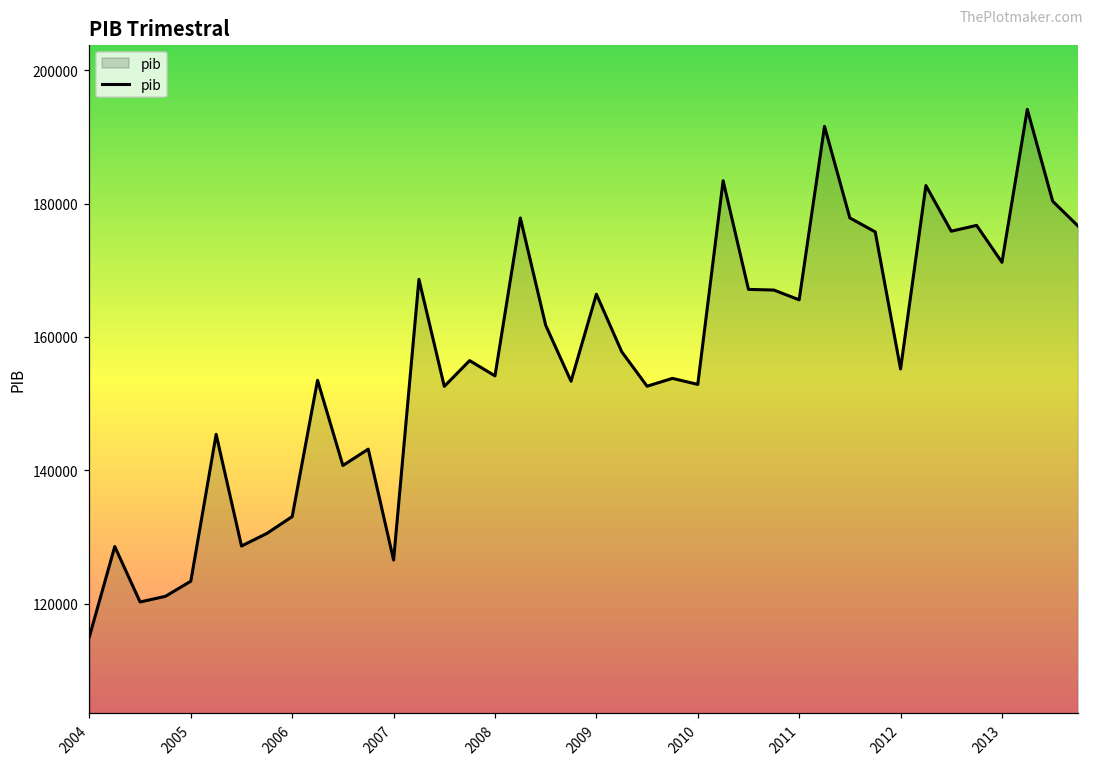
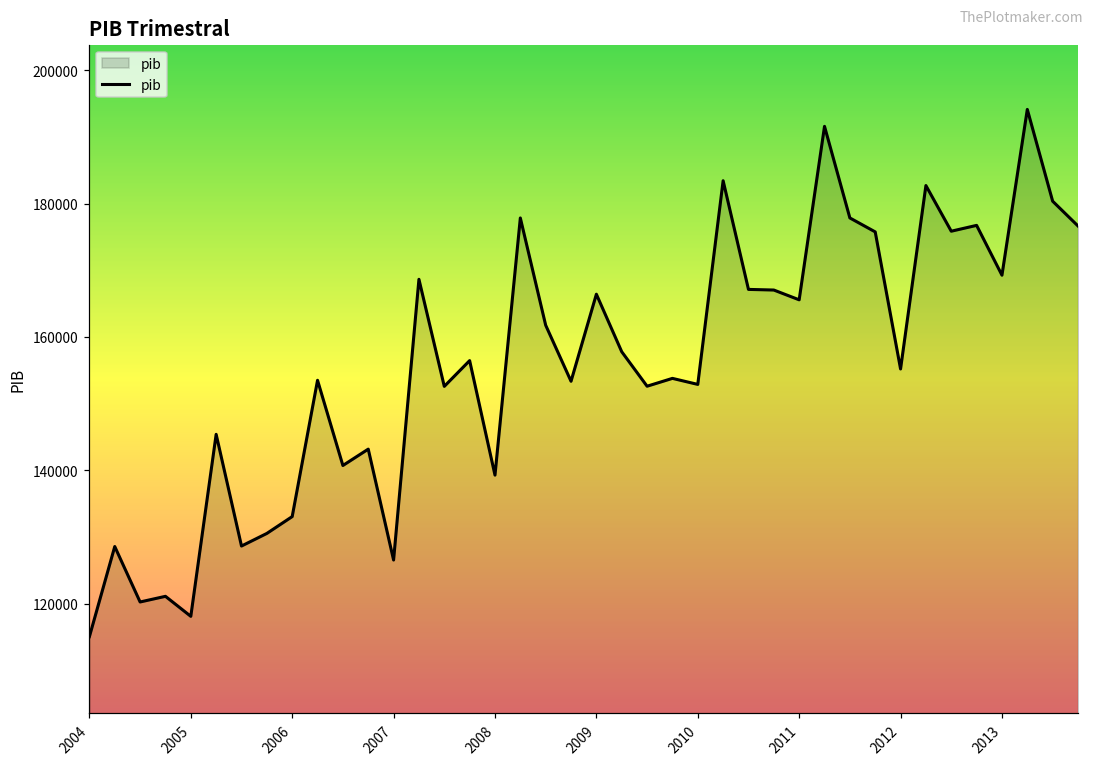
2005: 123000 -> 118000
2008: 154000 -> 139000
2013: 171000 -> 169000
